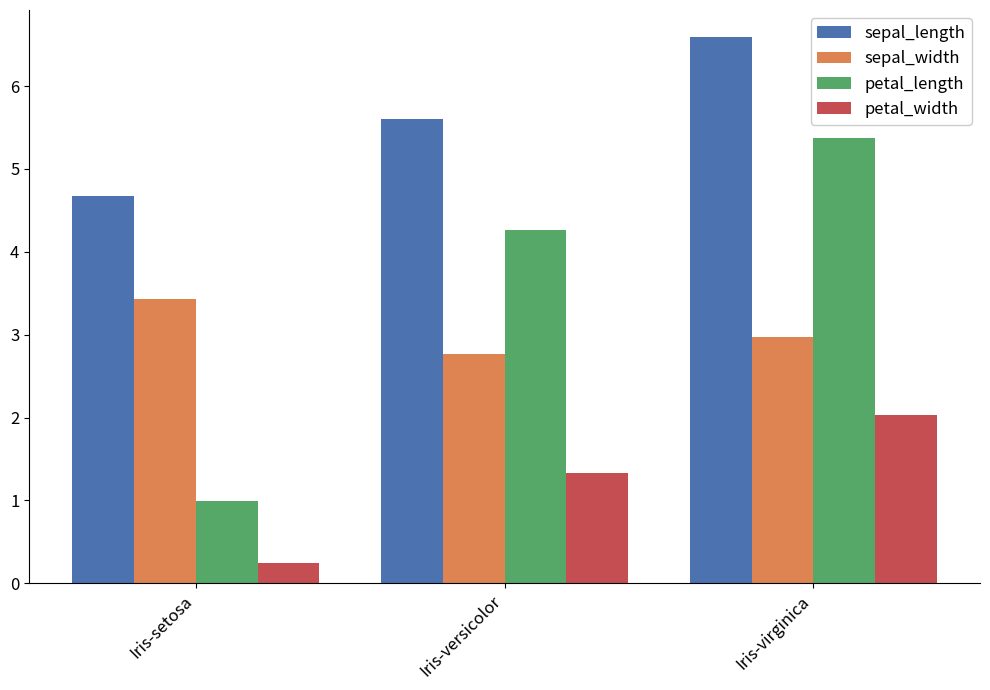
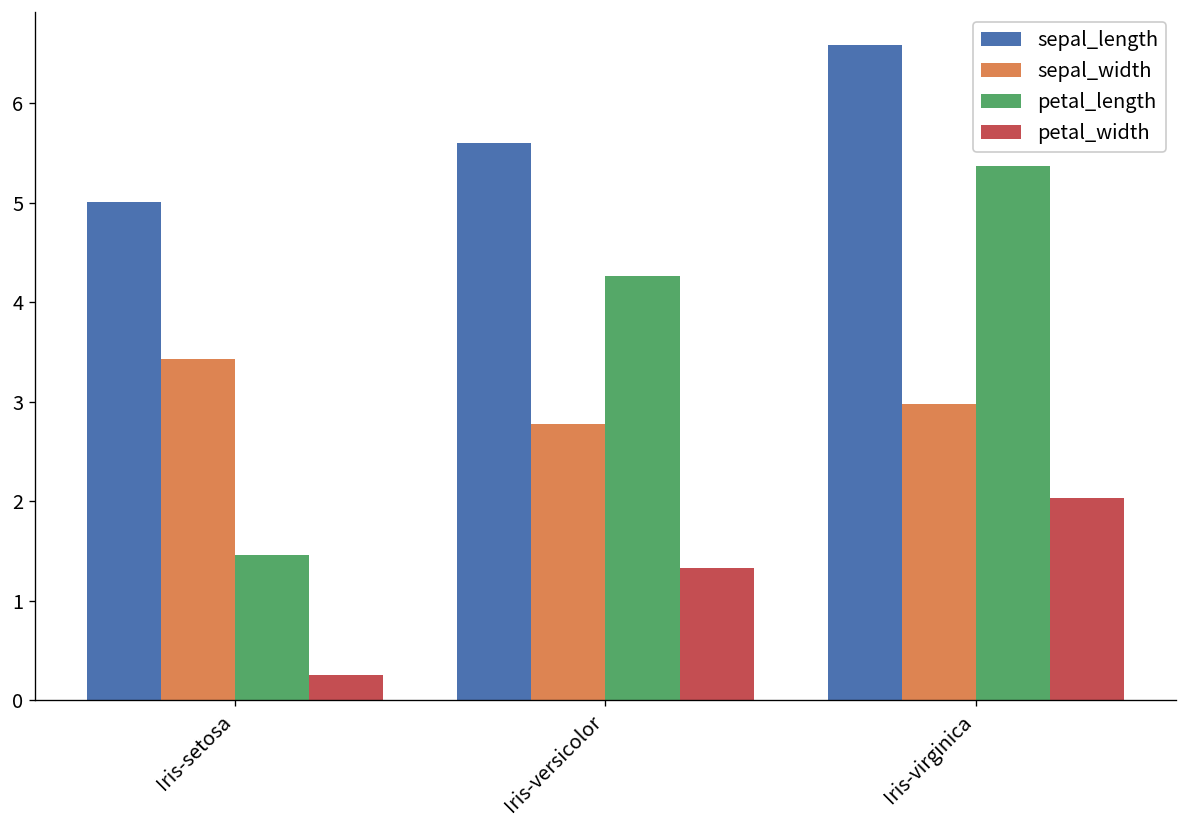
sepal_length, Iris-setosa: 4.7 -> 5.0
petal_length, Iris-setosa: 1.0 -> 1.5
